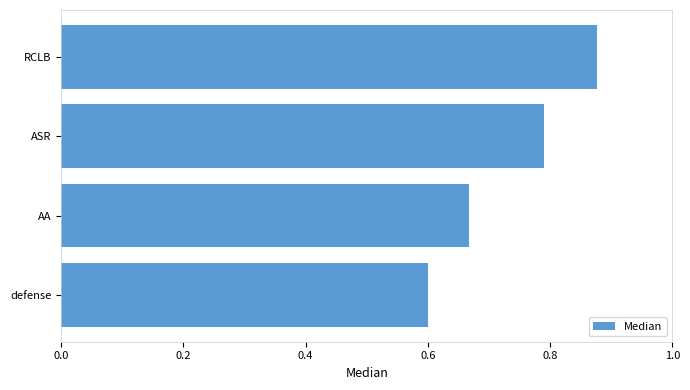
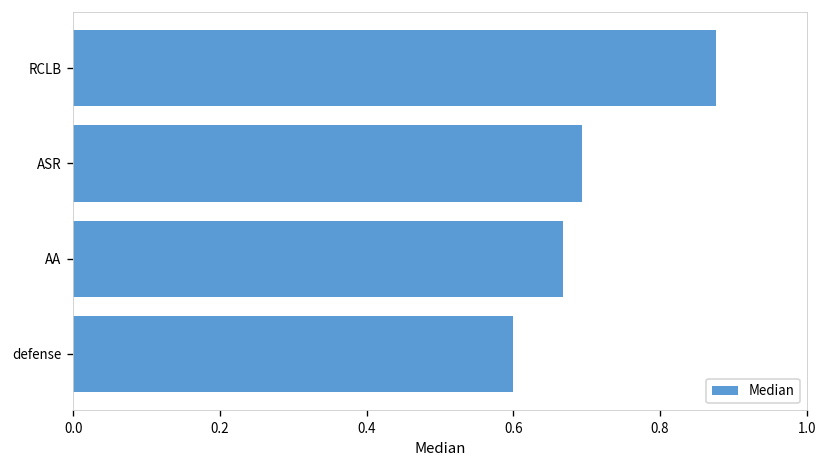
ASR: 0.79 -> 0.69
